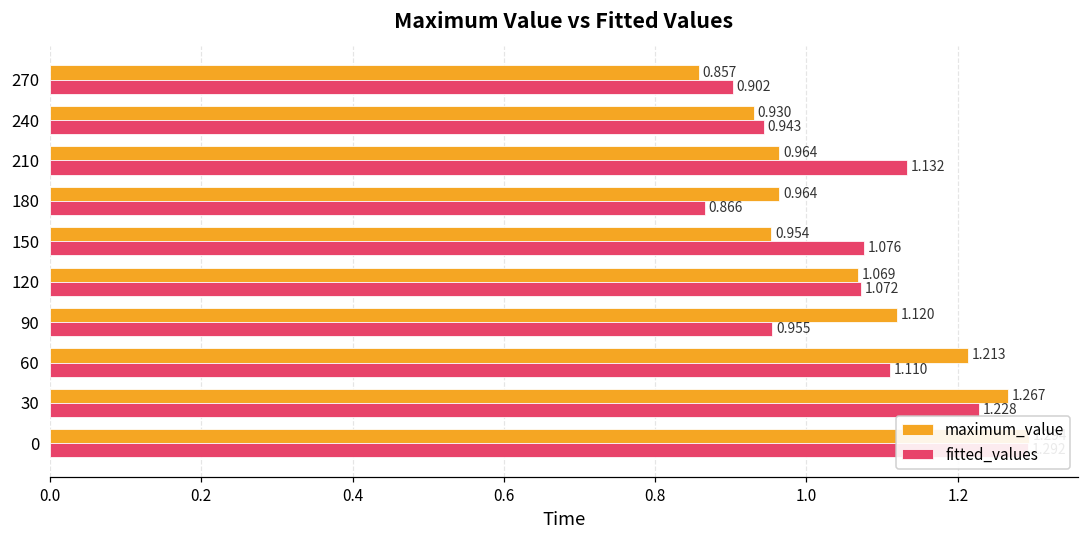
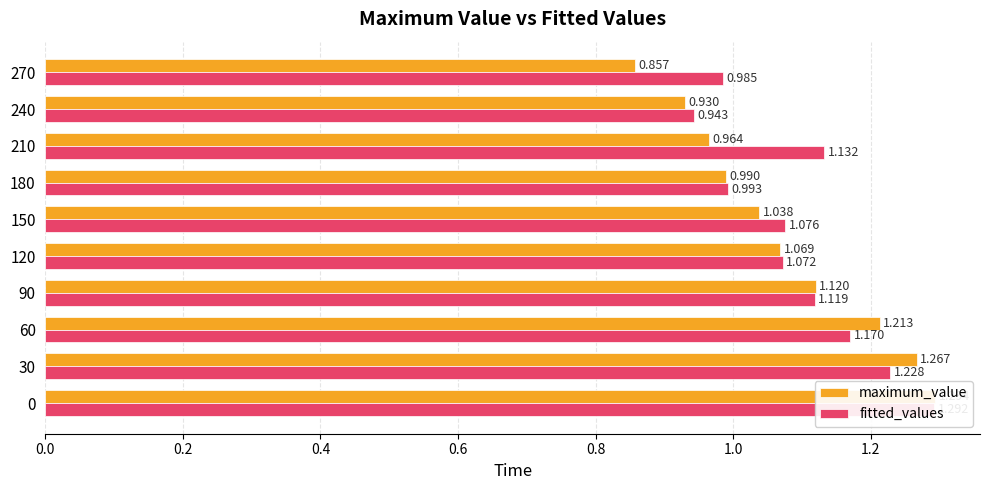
fitted_values, 270: 0.902 -> 0.985
maximum_value, 180: 0.964 -> 0.990
fitted_values, 180: 0.866 -> 0.993
maximum_value, 150: 0.954 -> 1.038
fitted_values, 90: 0.955 -> 1.119
fitted_values, 60: 1.110 -> 1.170
